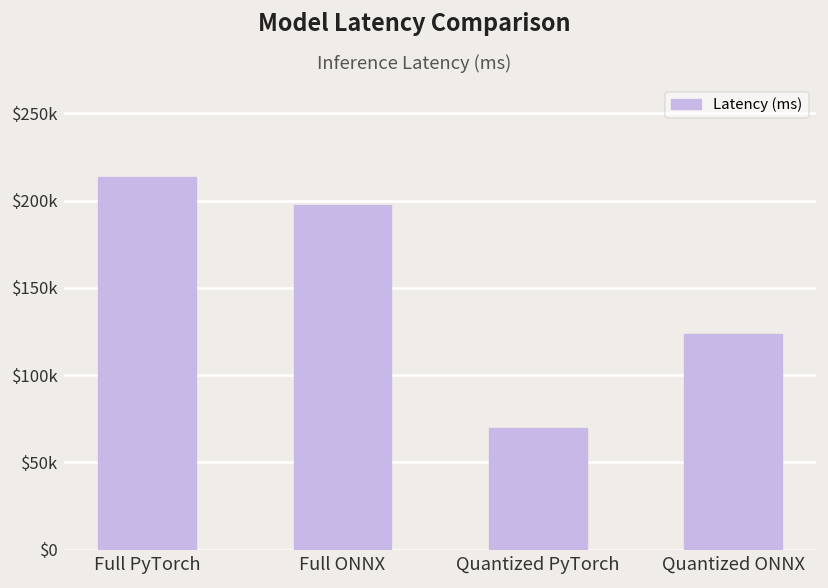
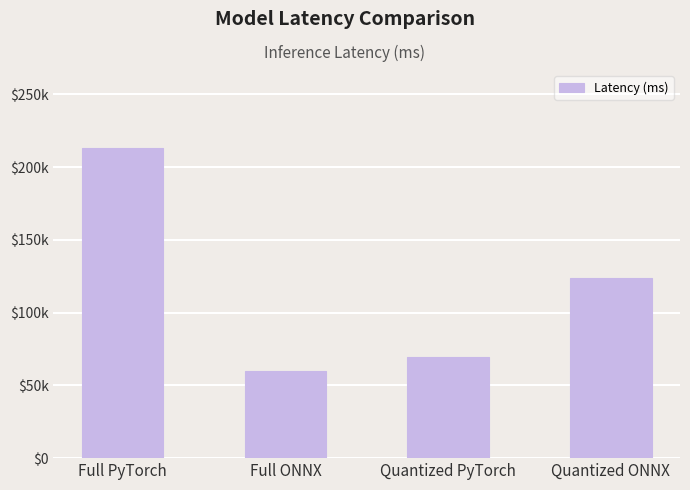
Full ONNX: $198000 -> $60000
